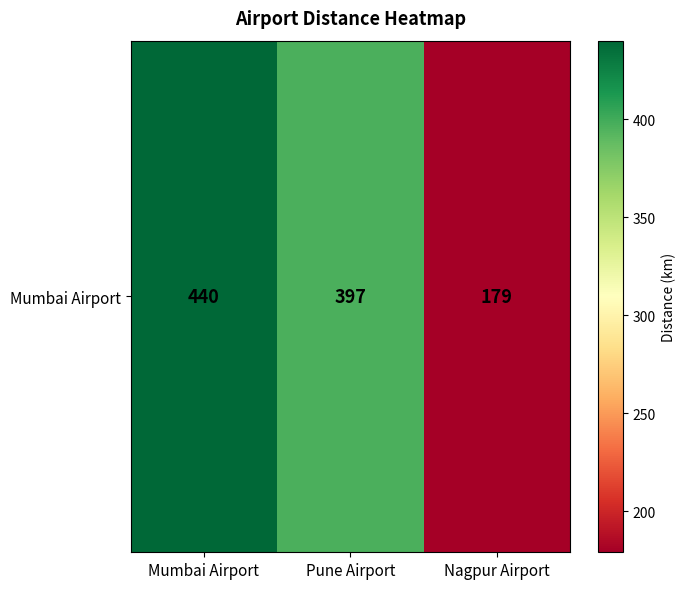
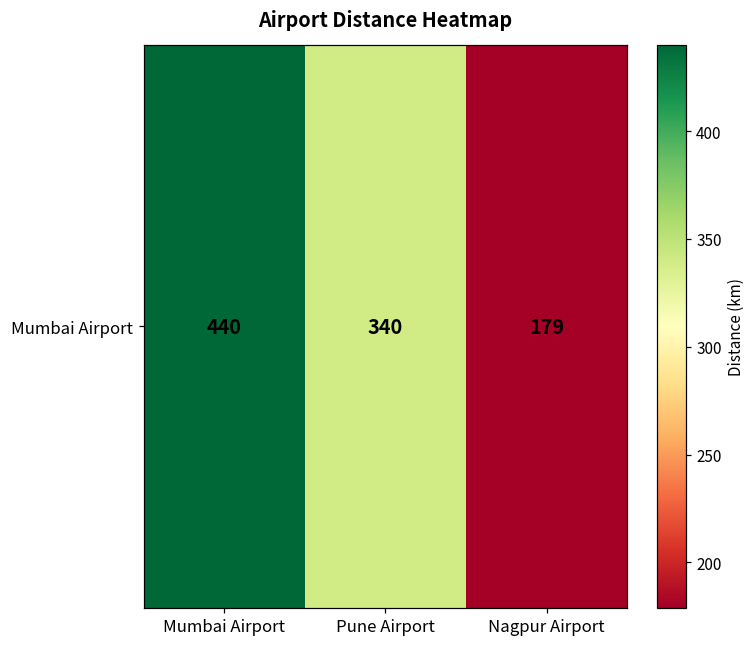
Mumbai Airport, Pune Airport: 397 -> 340
